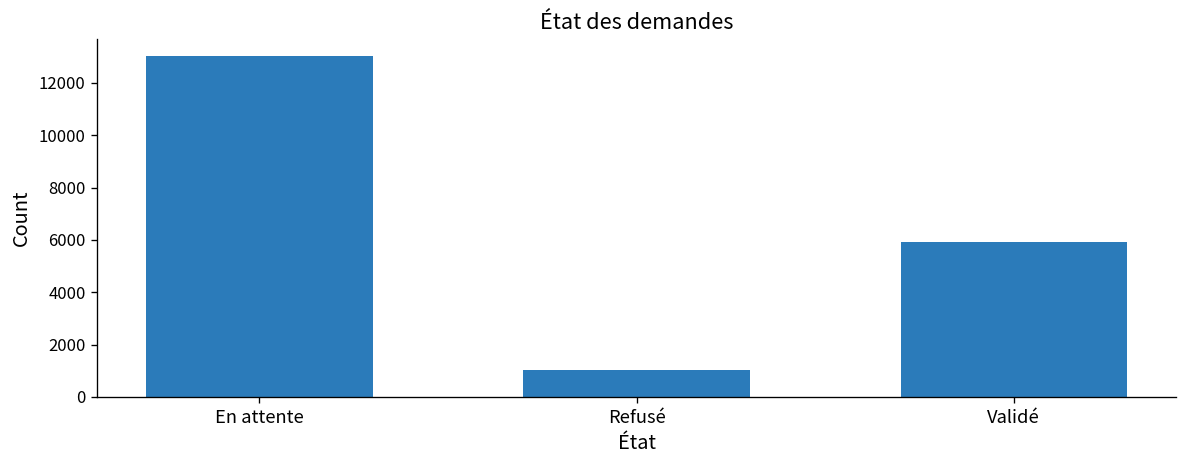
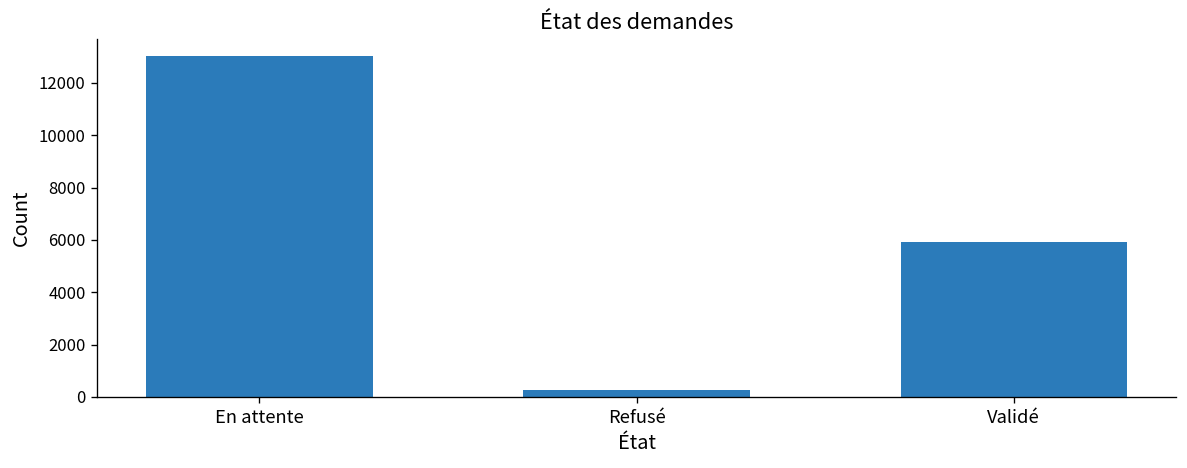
Refusé: 1000 -> 200
